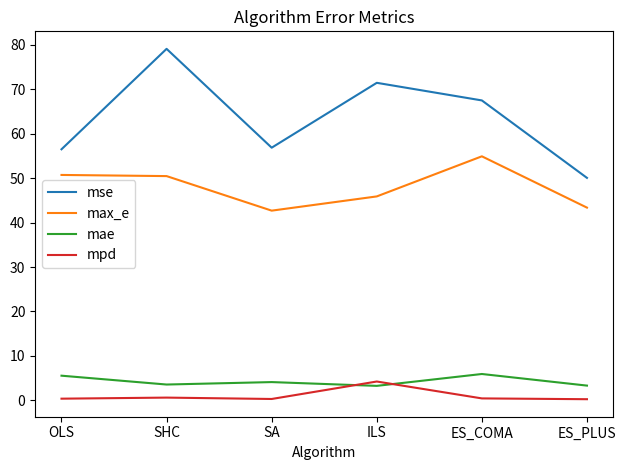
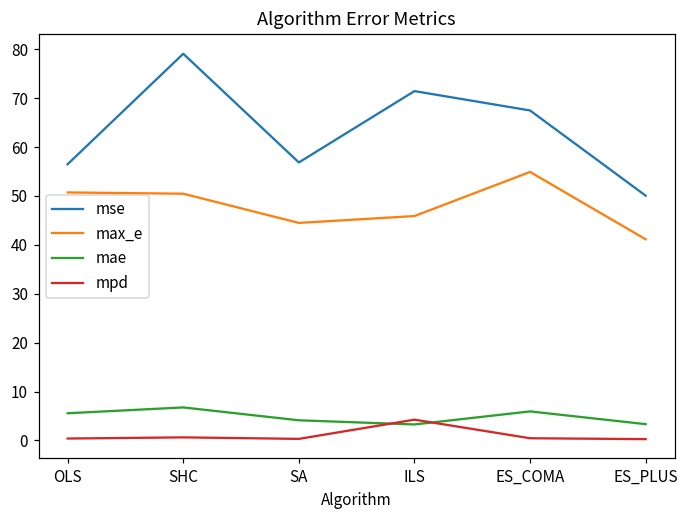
mae, SHC: 4 -> 7
max_e, SA: 43 -> 44
max_e, ES_PLUS: 43 -> 41
